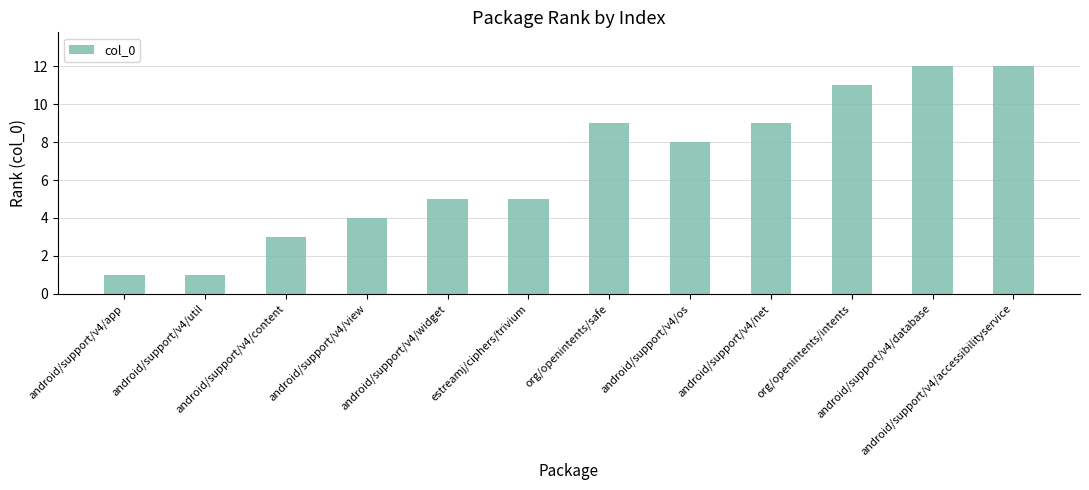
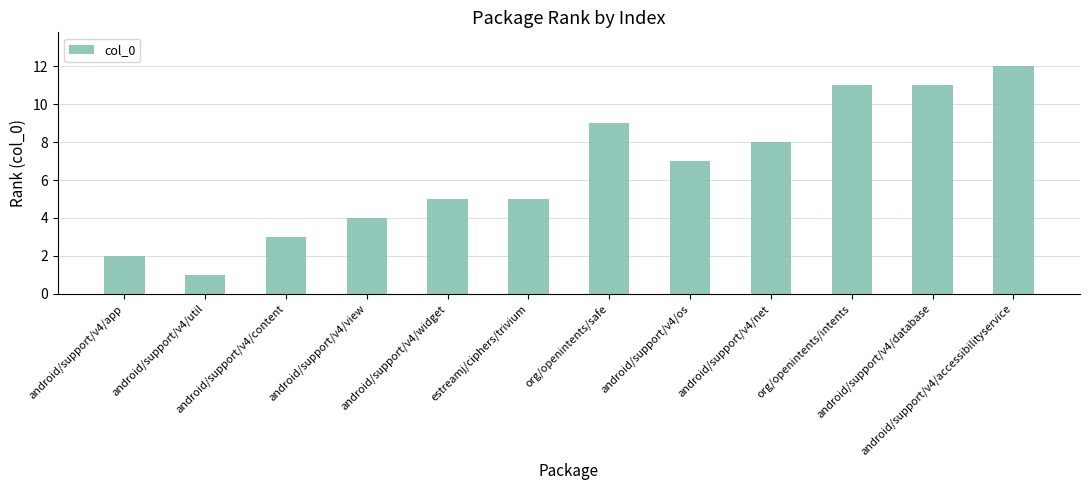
android/support/v4/app: 1 -> 2
android/support/v4/os: 8 -> 7
android/support/v4/net: 9 -> 8
android/support/v4/database: 12 -> 11
